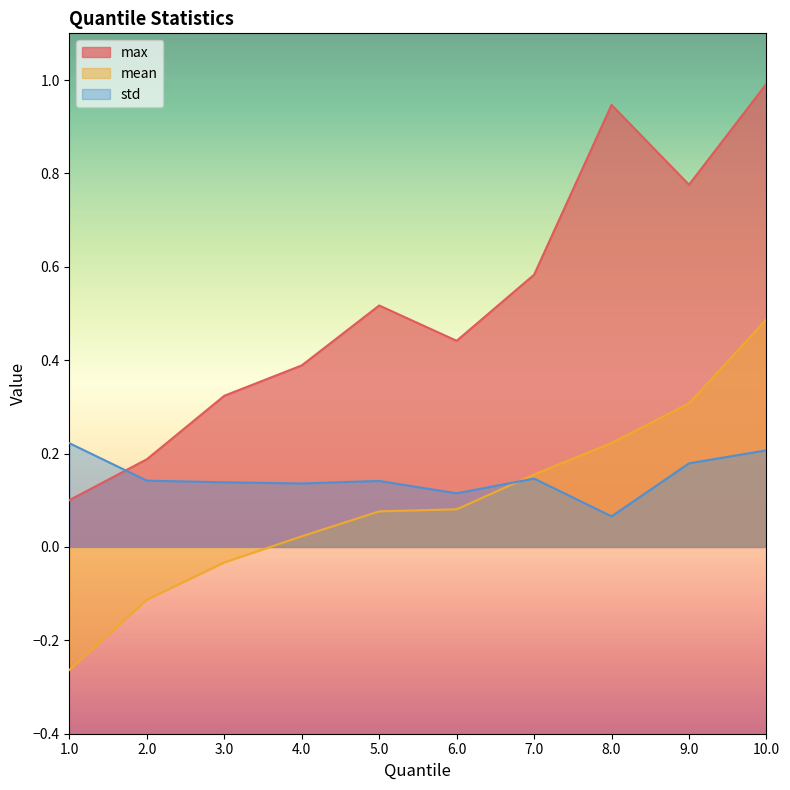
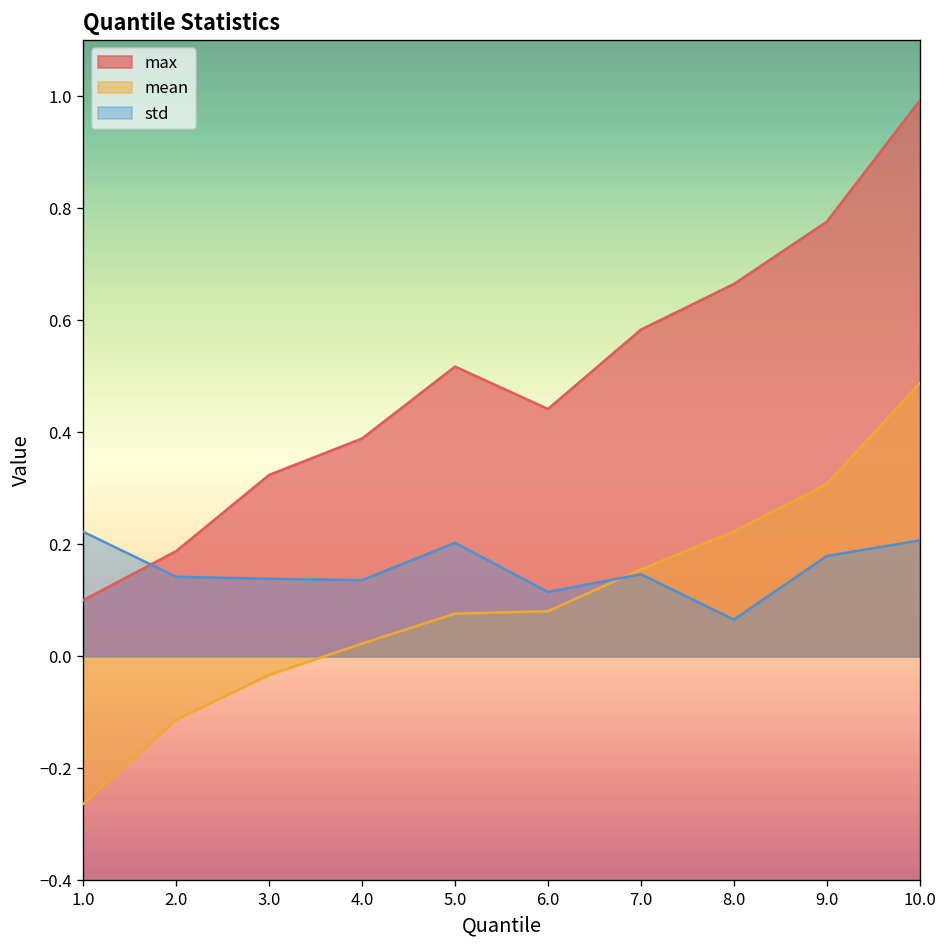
std, 5.0: 0.14 -> 0.20
max, 8.0: 0.95 -> 0.66
